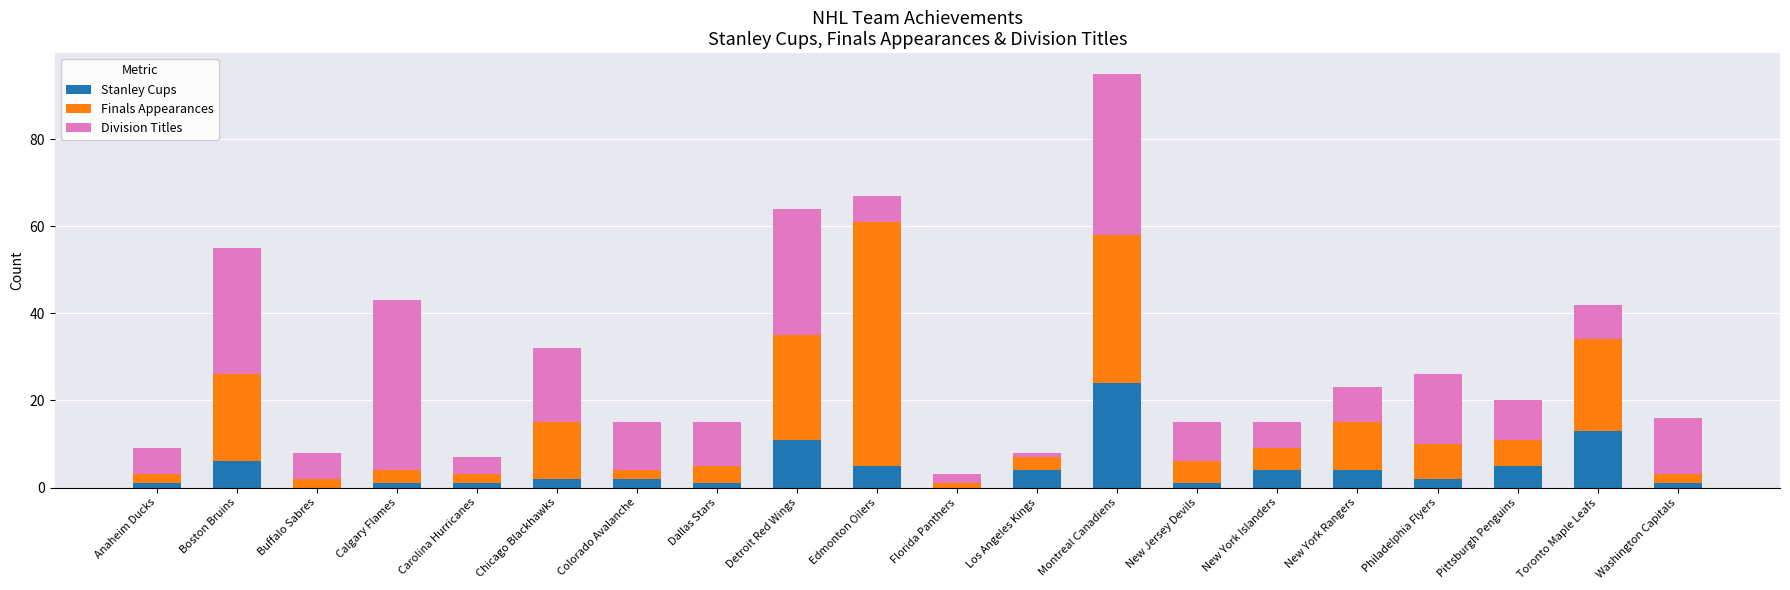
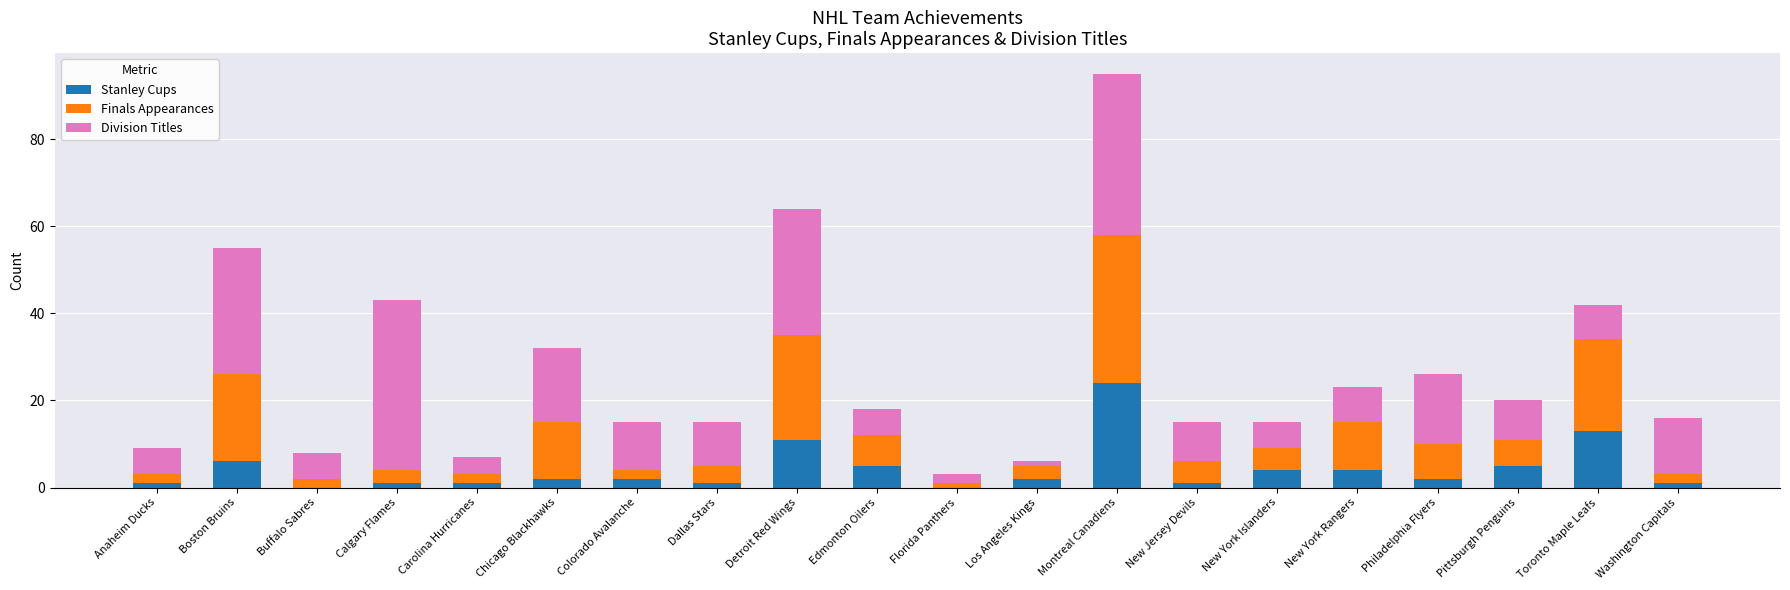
Finals Appearances, Edmonton Oilers: 56 -> 7
Stanley Cups, Los Angeles Kings: 4 -> 2
